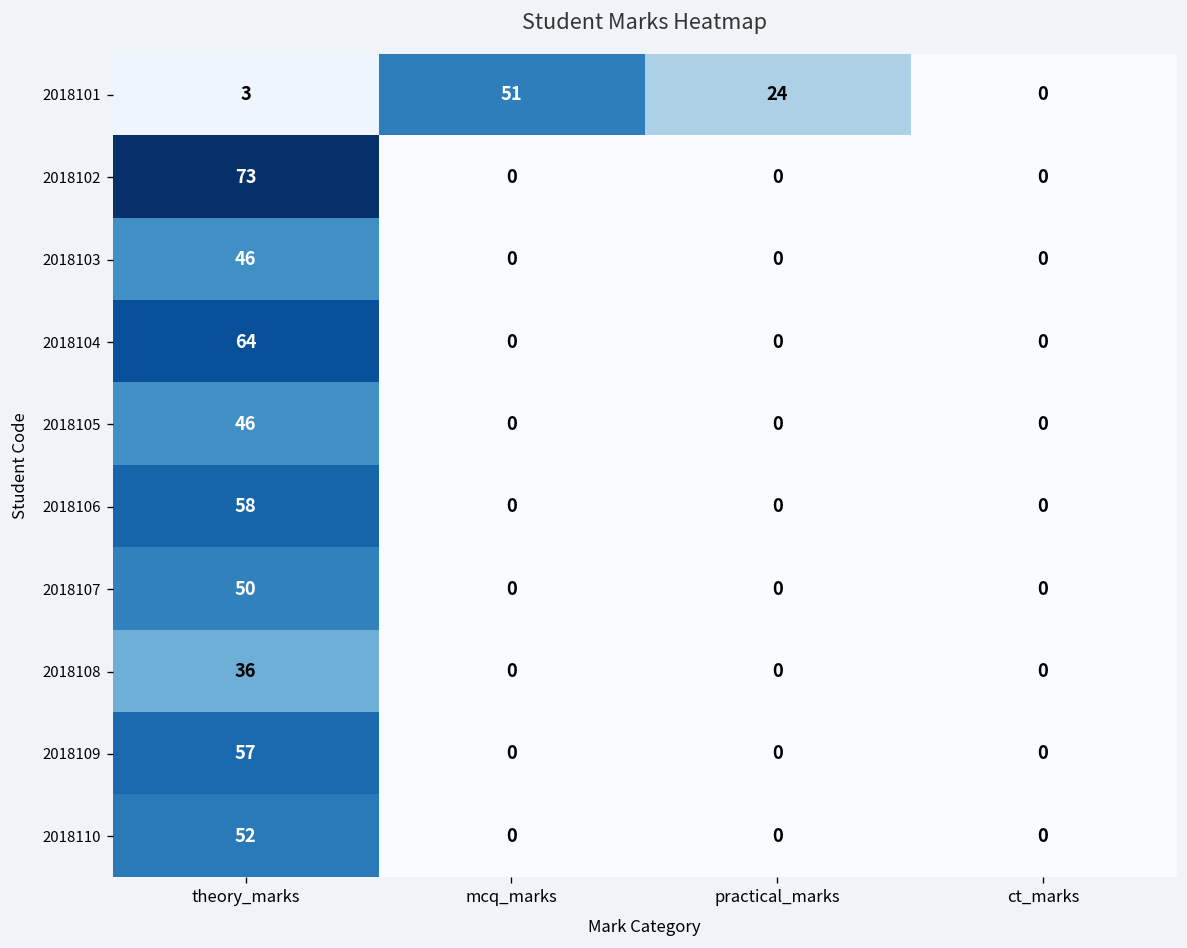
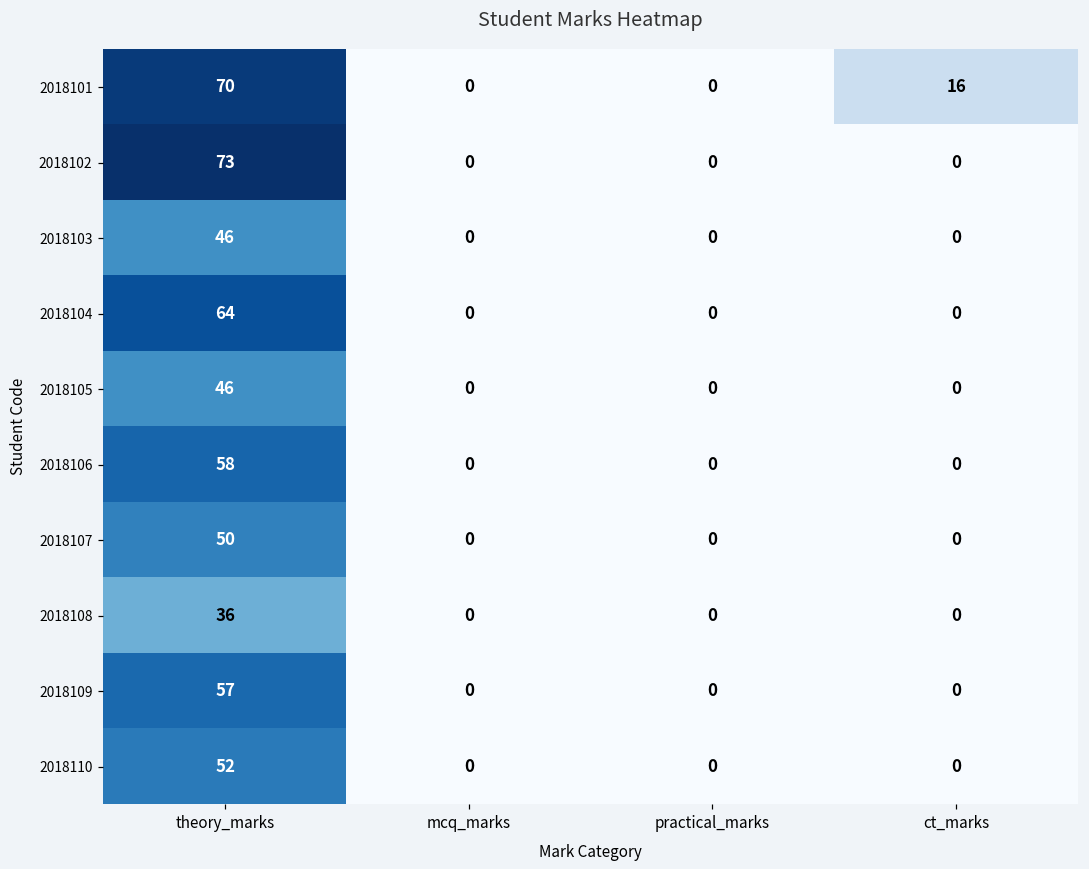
2018101, theory_marks: 3 -> 70
2018101, mcq_marks: 51 -> 0
2018101, practical_marks: 24 -> 0
2018101, ct_marks: 0 -> 16
